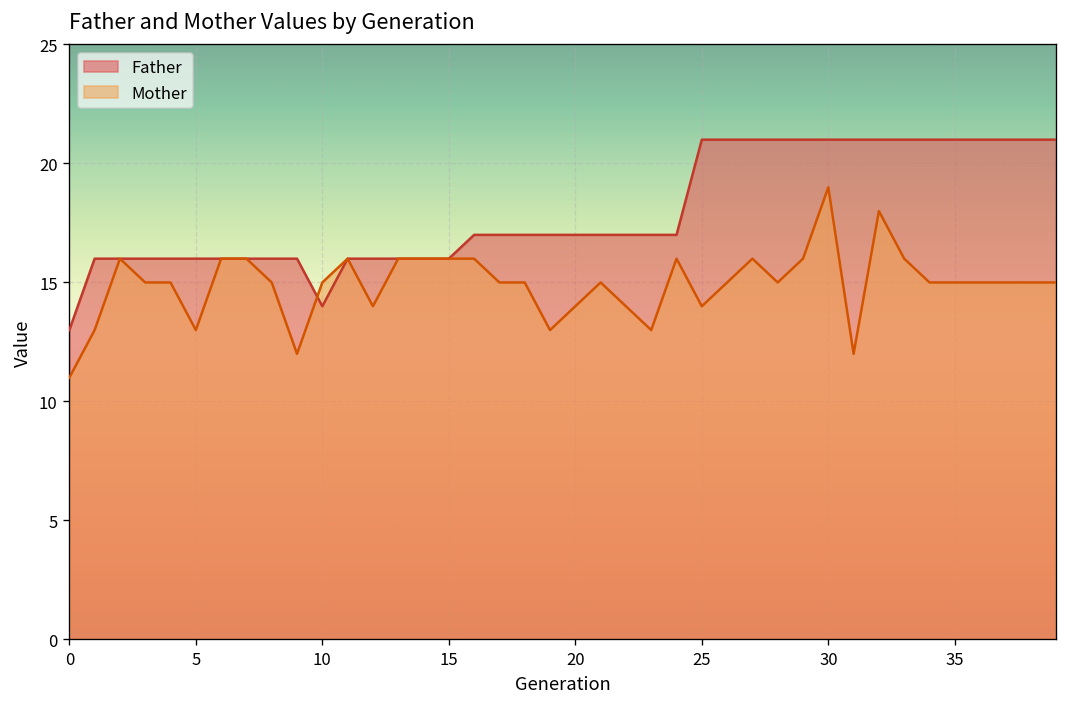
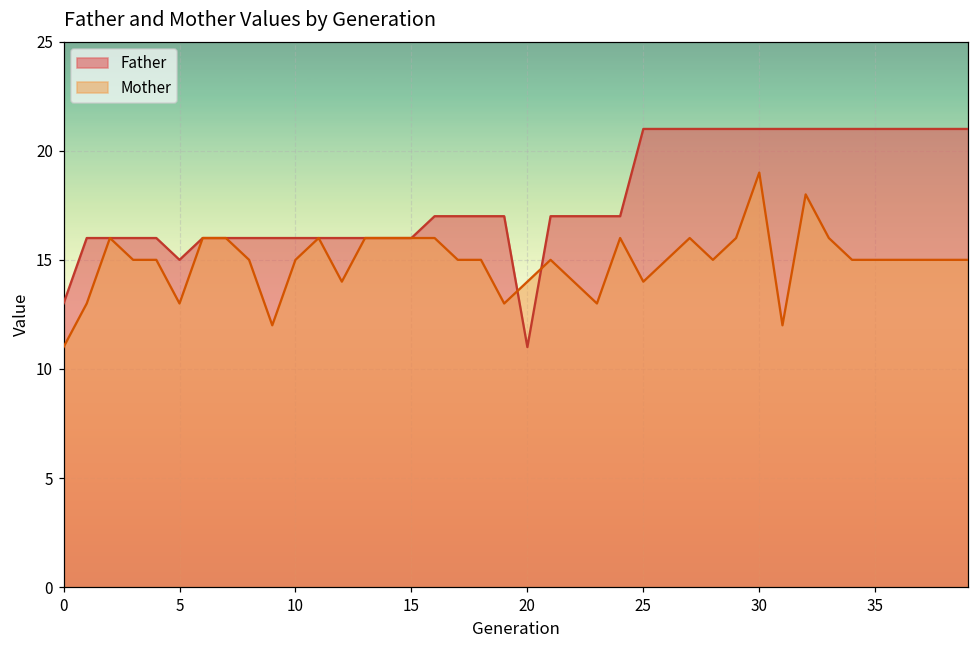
Father, 5: 16 -> 15
Father, 10: 14 -> 16
Father, 20: 17 -> 11
